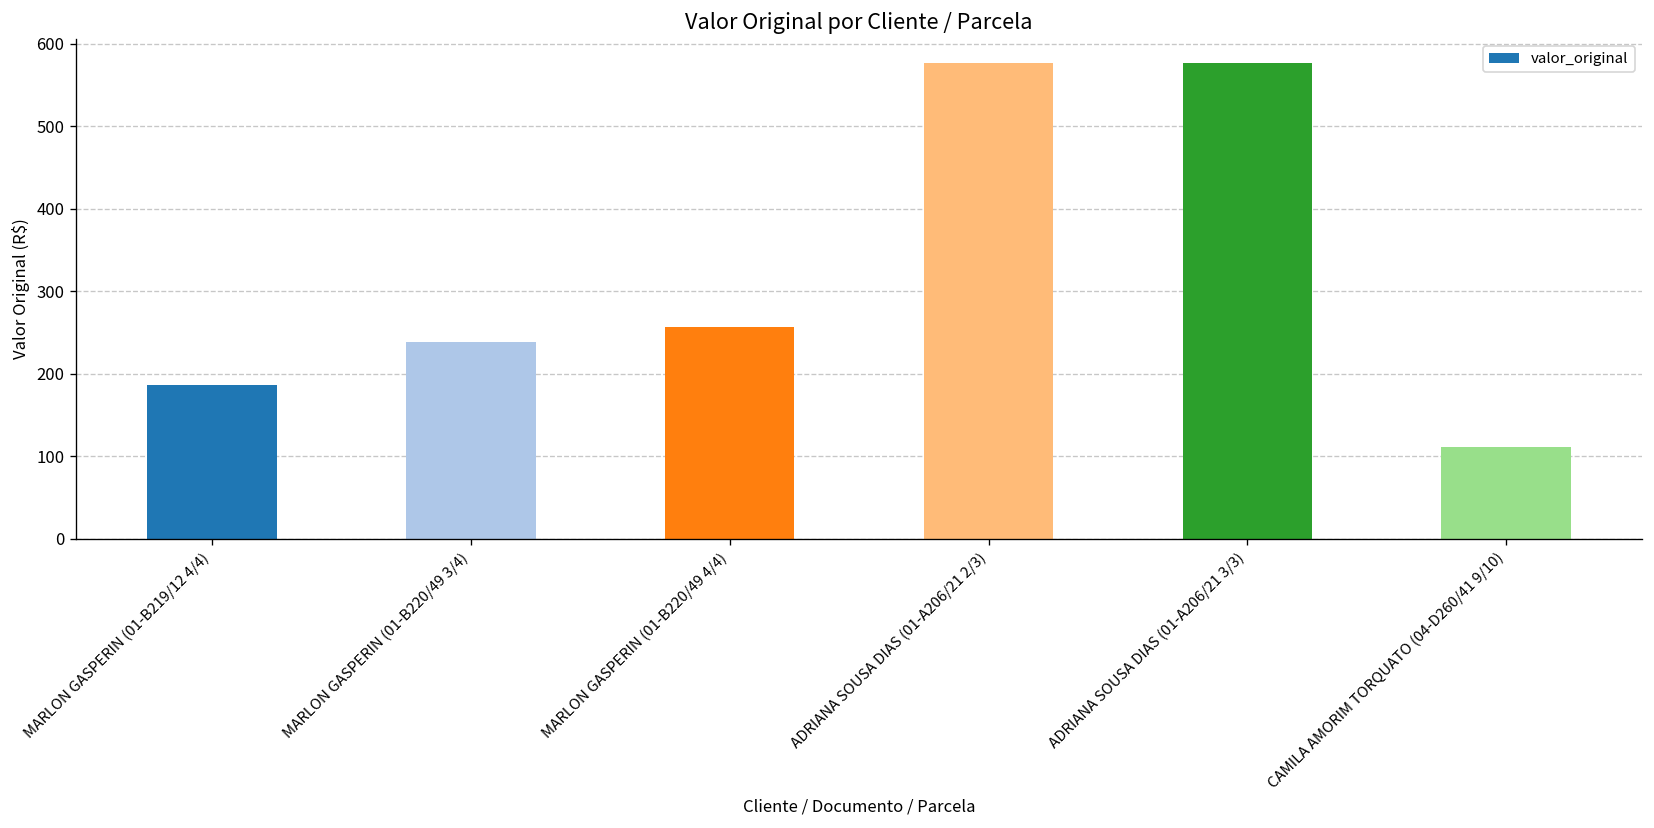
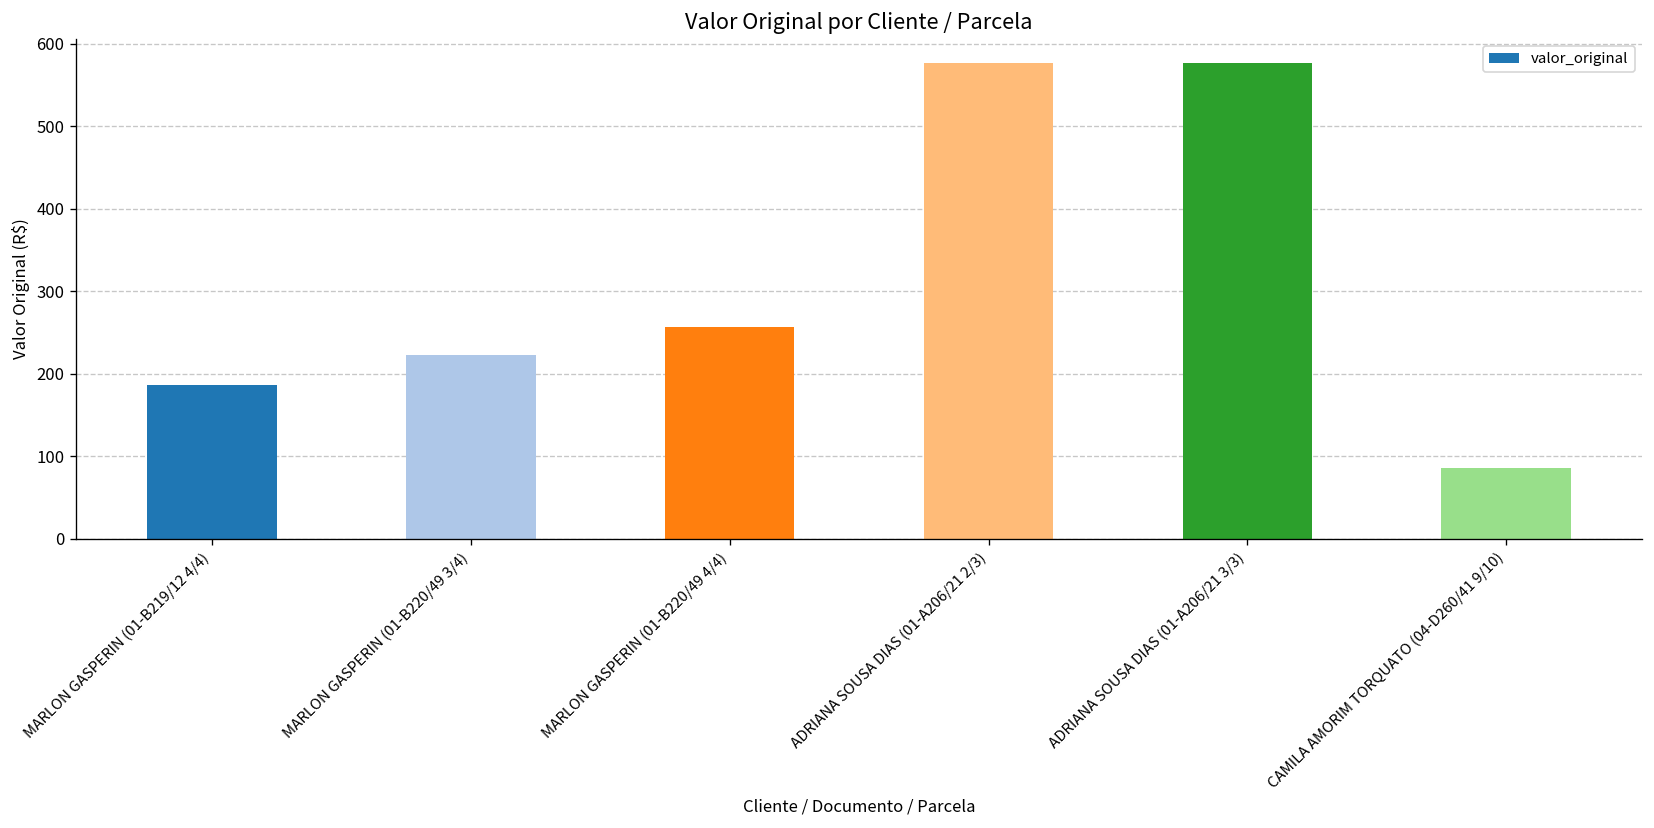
MARLON GASPERIN (01-B220/49 3/4): 240 -> 220
CAMILA AMORIM TORQUATO (04-D260/41 9/10): 110 -> 90
